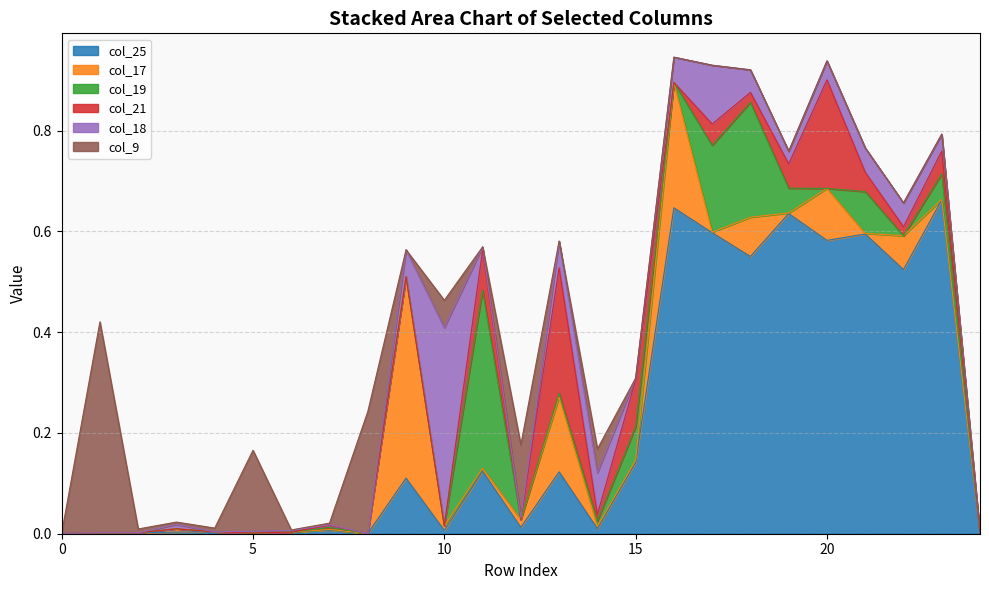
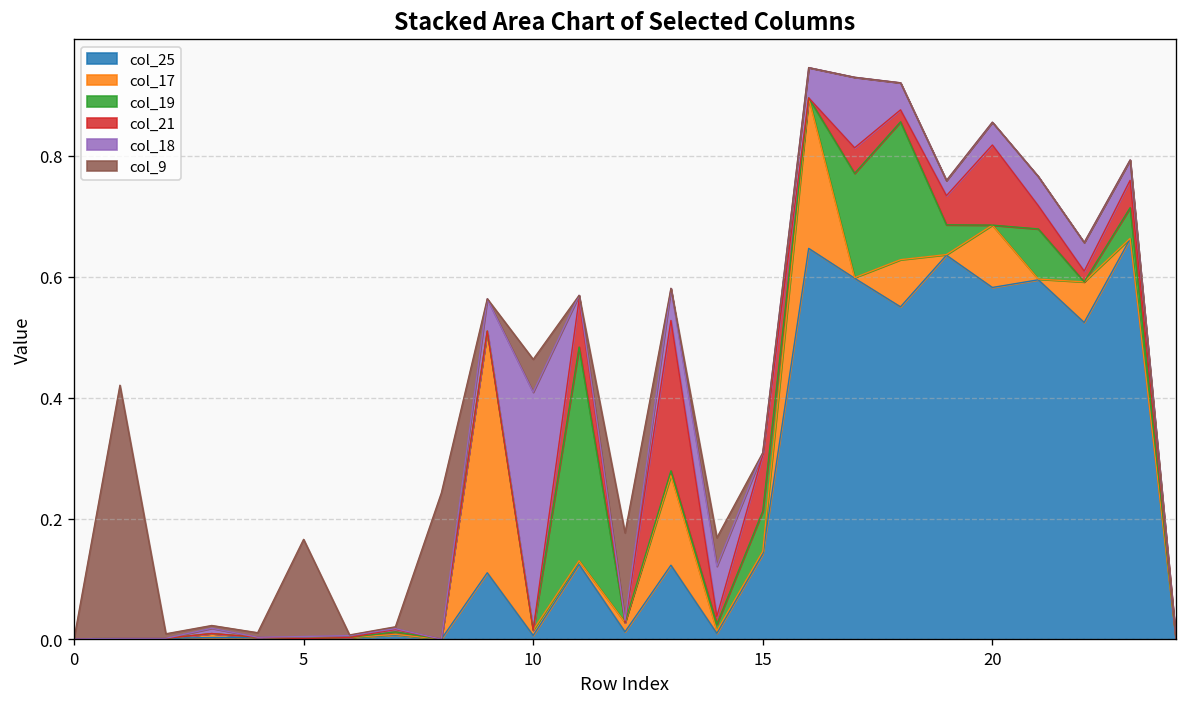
col_21, 20: 0.22 -> 0.13
